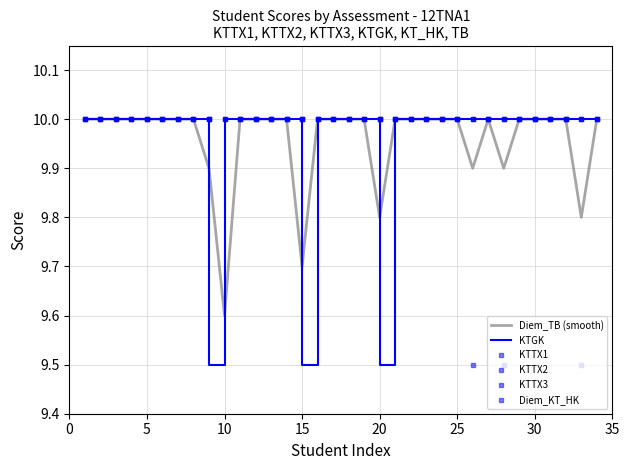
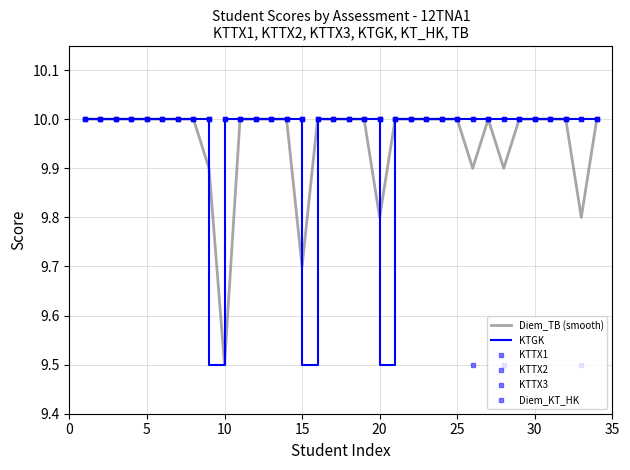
Diem_TB (smooth), 10: 9.6 -> 9.5
